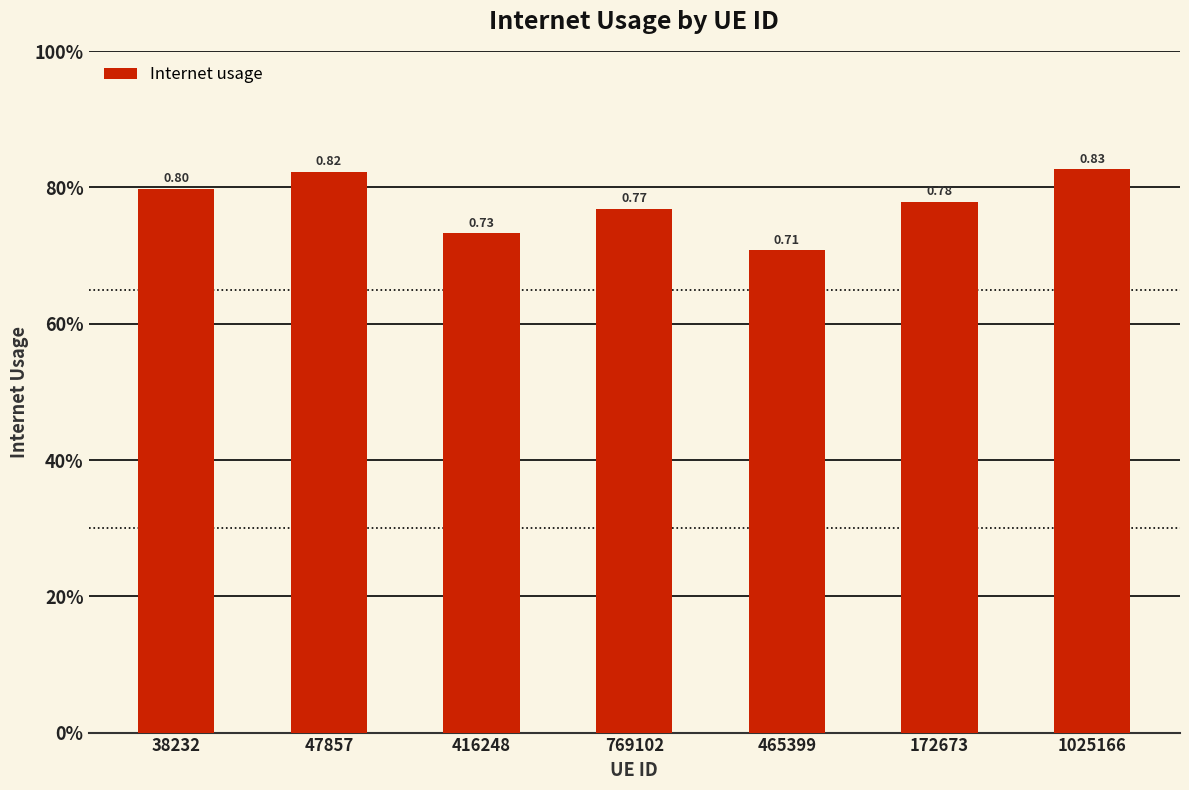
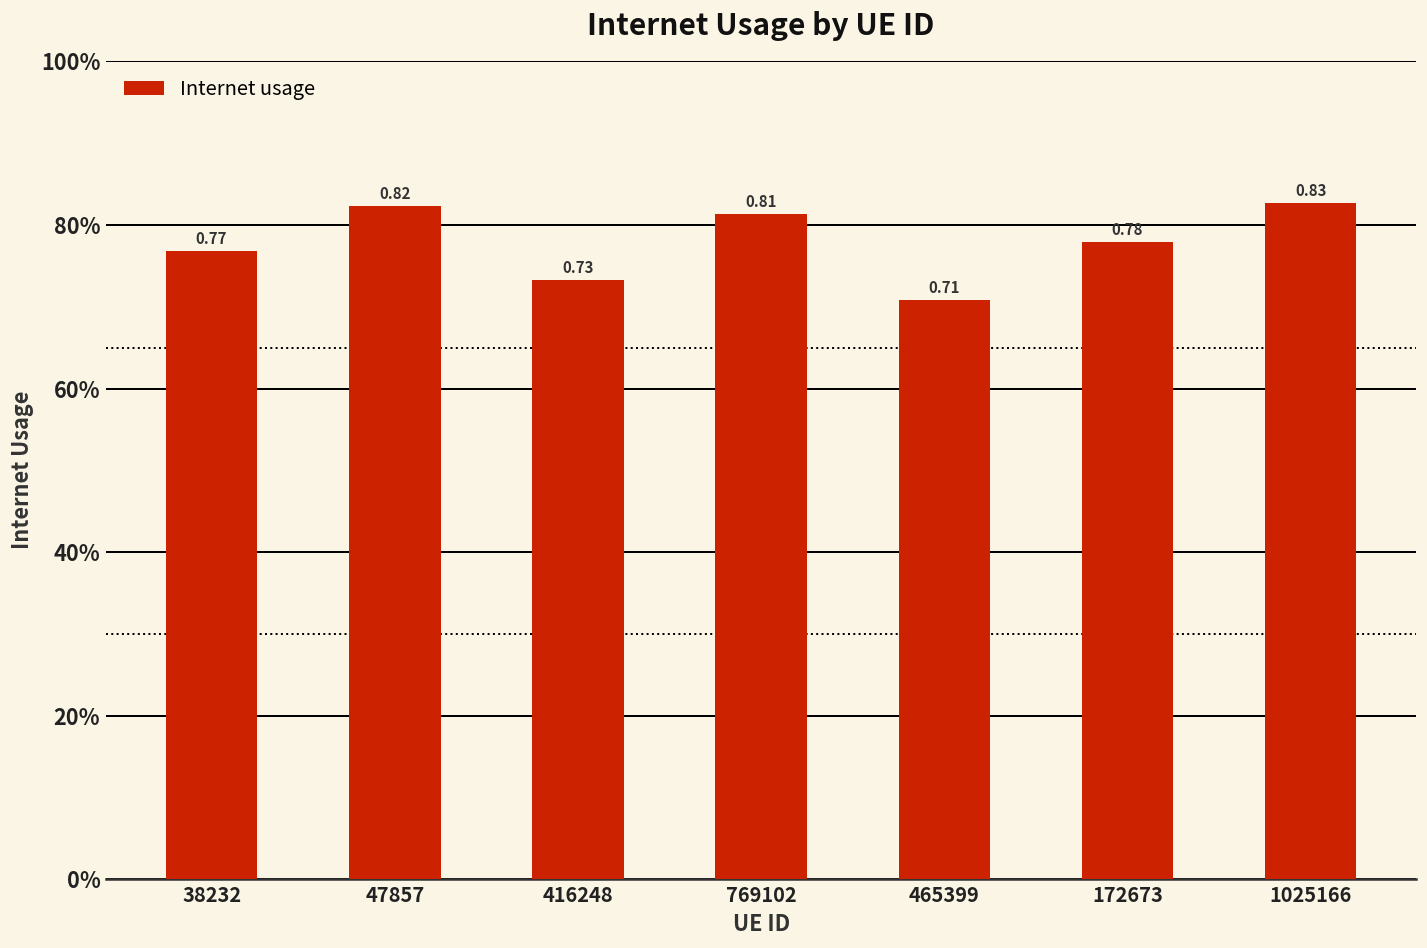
38232: 0.80 -> 0.77
769102: 0.77 -> 0.81
